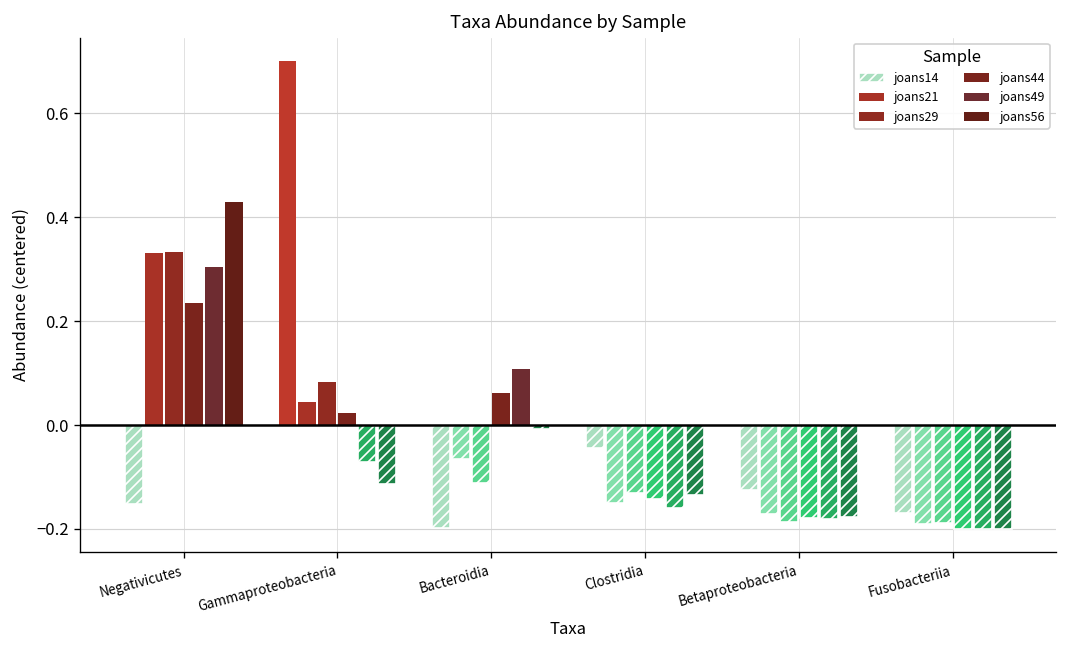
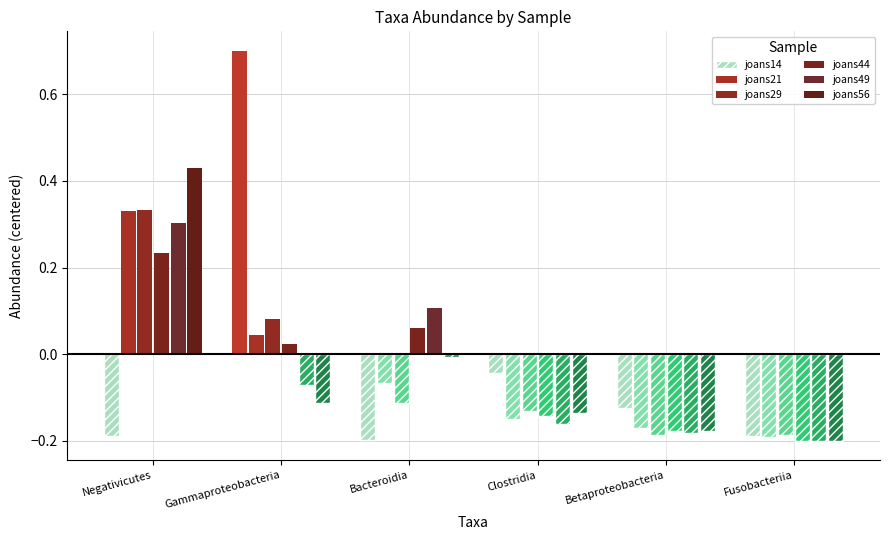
joans14, Negativicutes: -0.15 -> -0.19
joans14, Fusobacteriia: -0.17 -> -0.19
